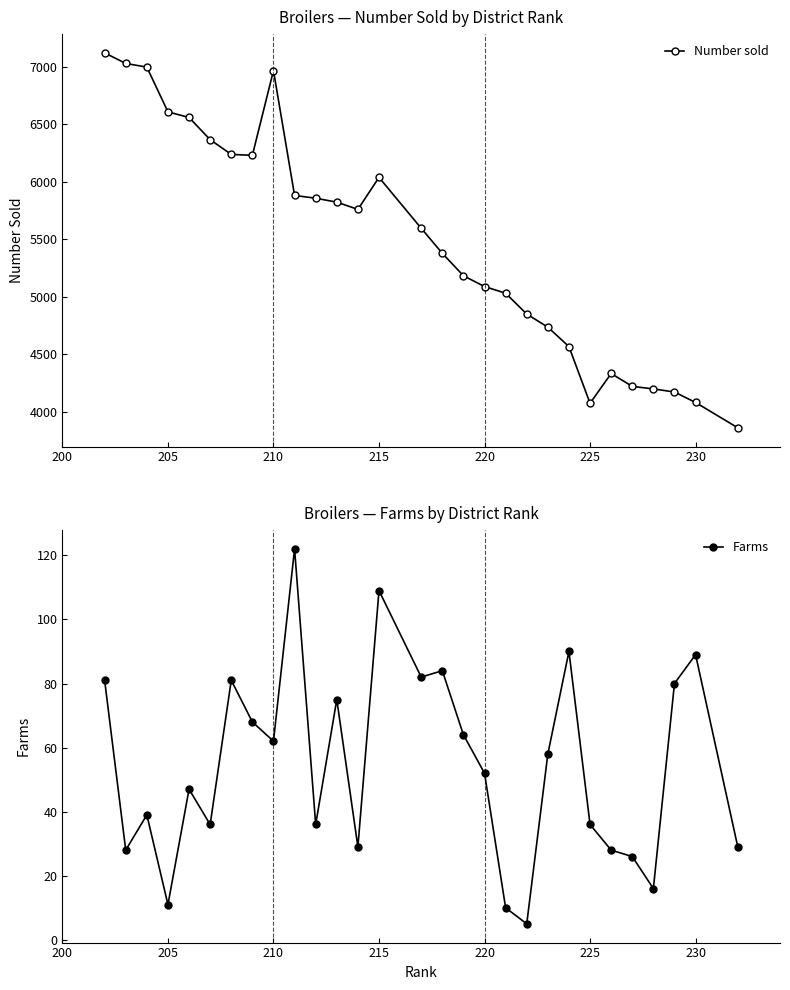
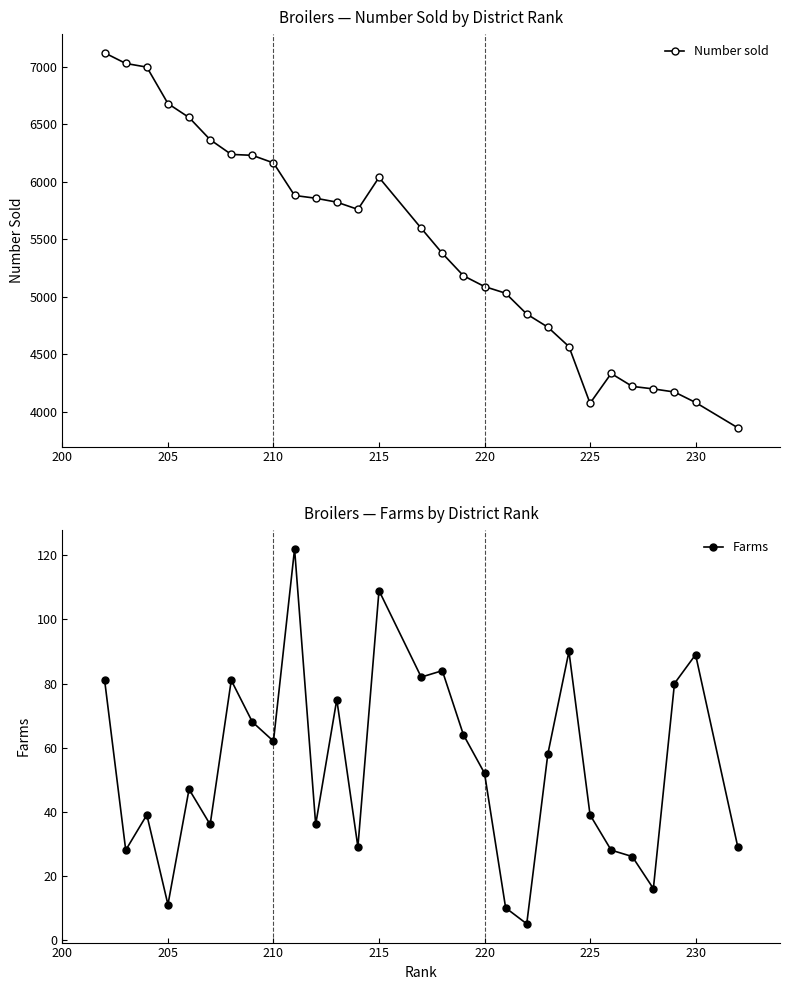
Broilers — Number Sold by District Rank, 205: 6610 -> 6680
Broilers — Number Sold by District Rank, 210: 6970 -> 6160
Broilers — Farms by District Rank, 225: 36 -> 39
